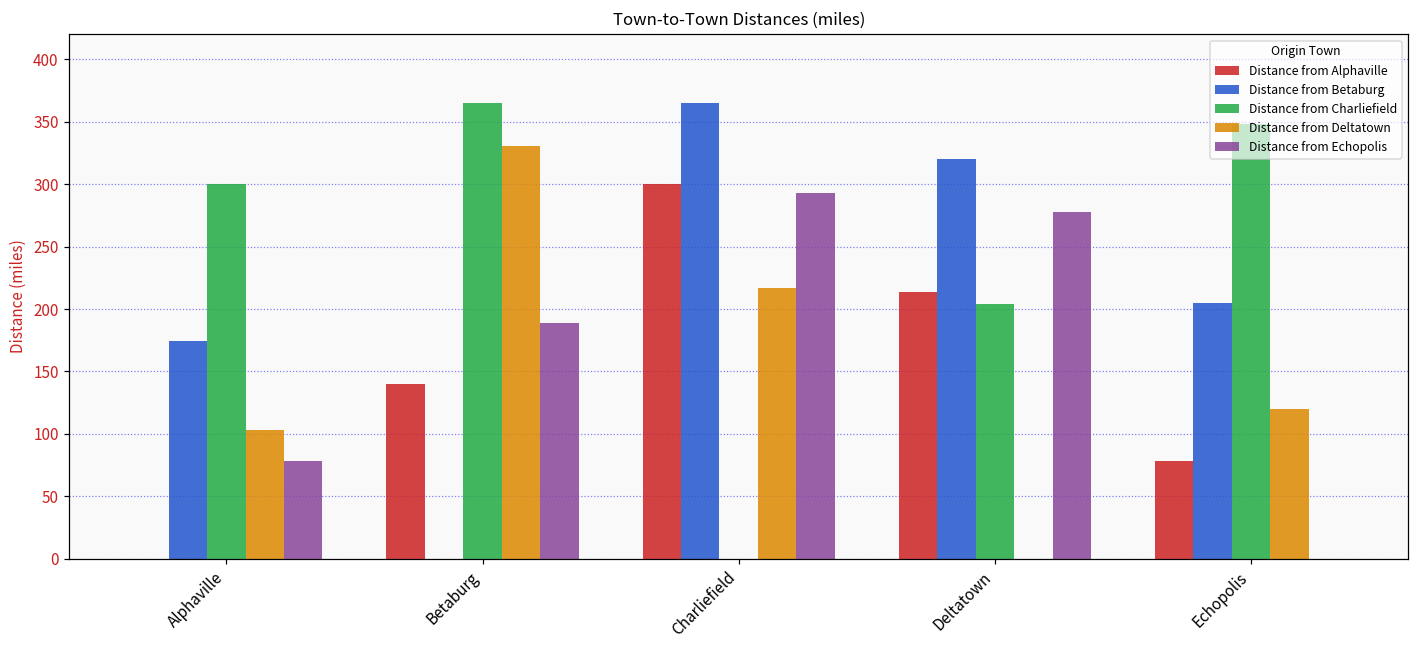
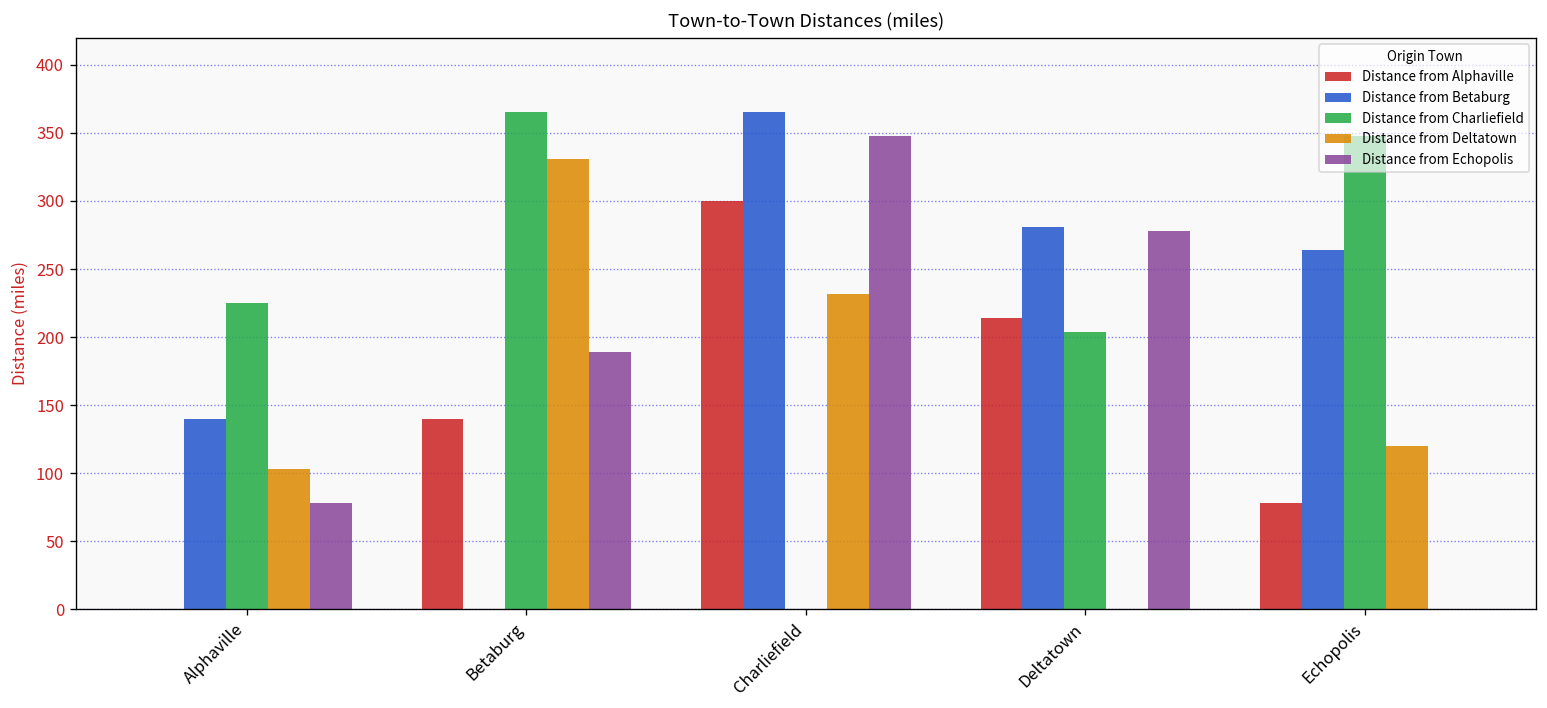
Distance from Betaburg, Alphaville: 174 -> 140
Distance from Charliefield, Alphaville: 300 -> 225
Distance from Deltatown, Charliefield: 217 -> 232
Distance from Echopolis, Charliefield: 293 -> 348
Distance from Betaburg, Deltatown: 320 -> 281
Distance from Betaburg, Echopolis: 205 -> 264
